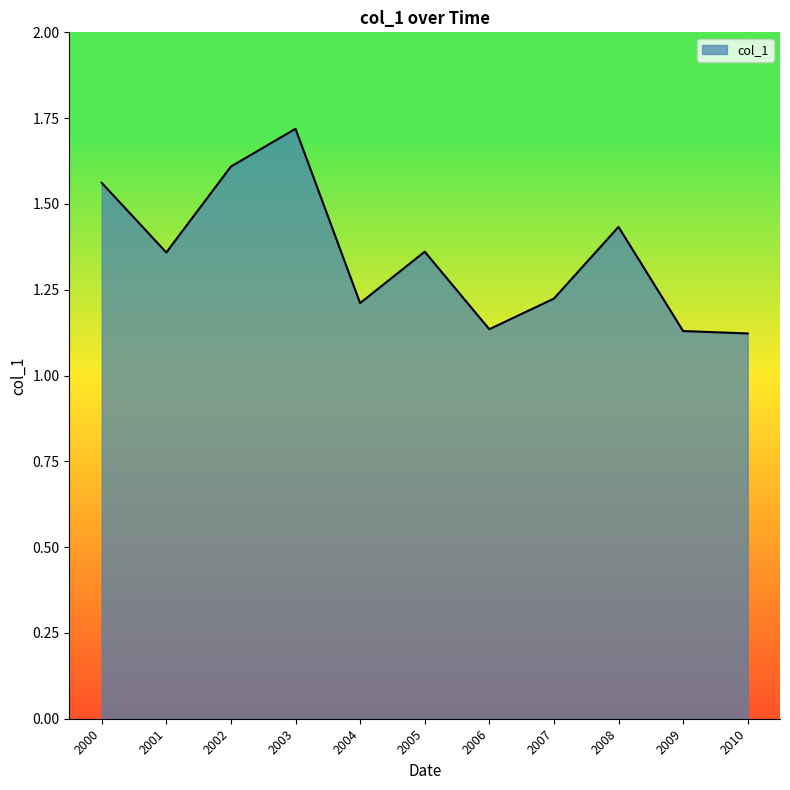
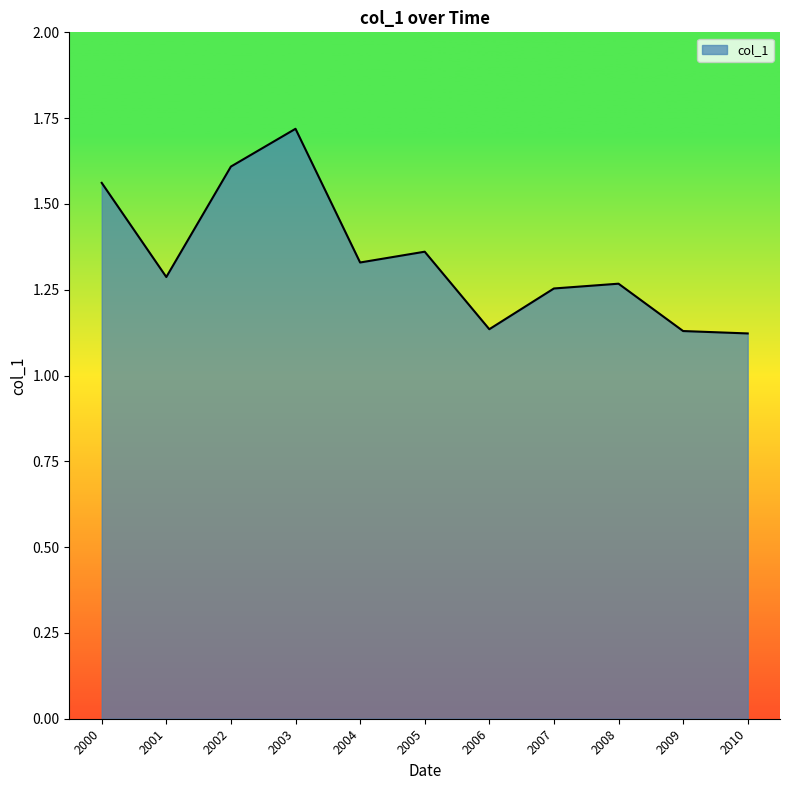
2001: 1.36 -> 1.29
2004: 1.21 -> 1.33
2007: 1.22 -> 1.25
2008: 1.43 -> 1.27
